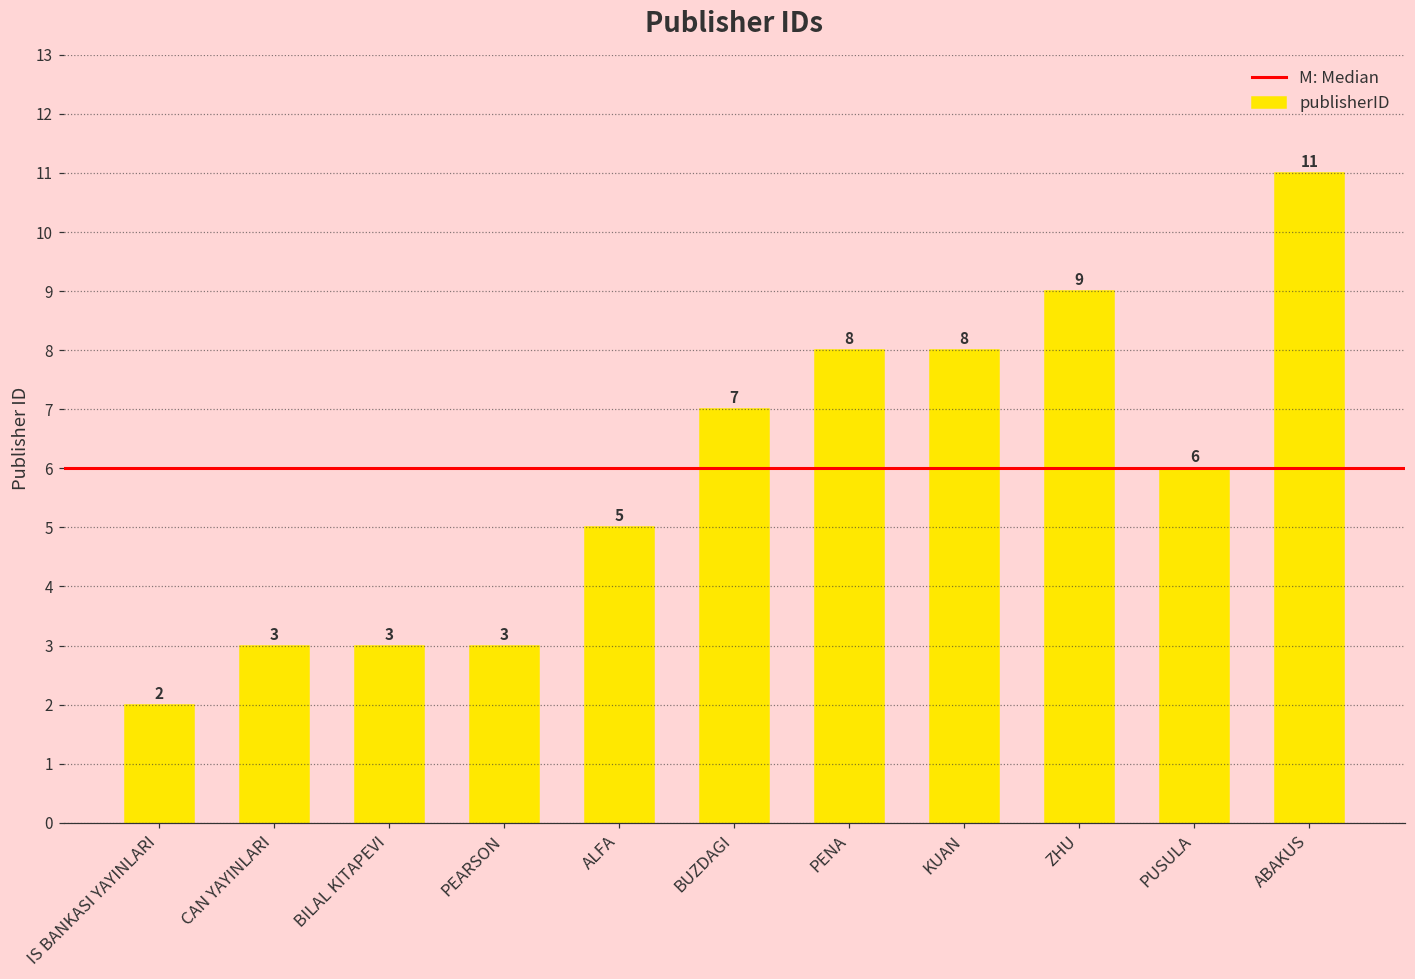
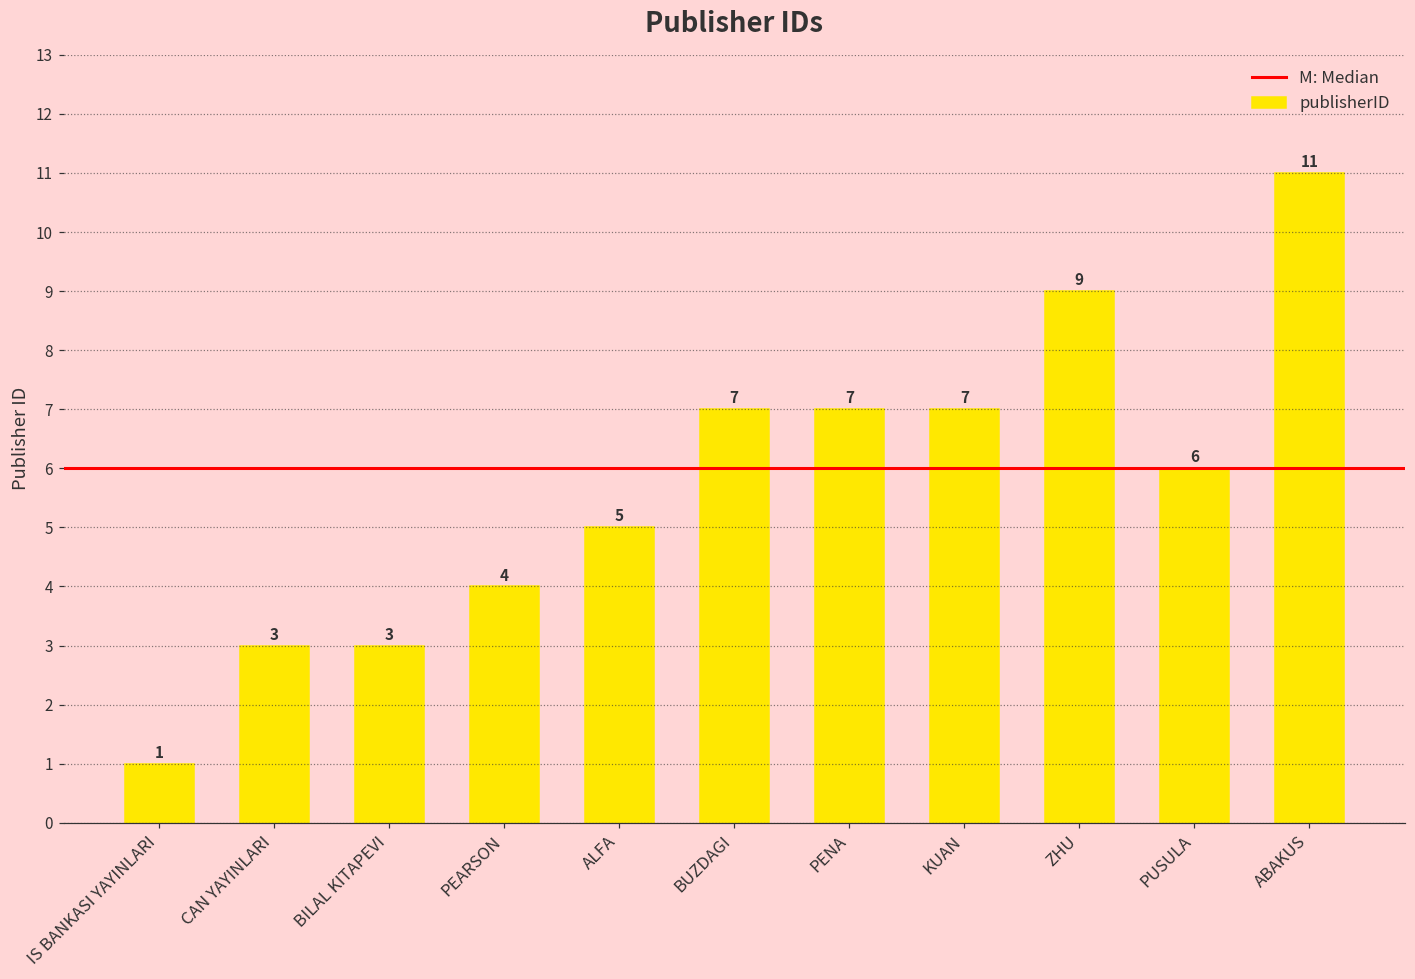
IS BANKASI YAYINLARI: 2 -> 1
PEARSON: 3 -> 4
PENA: 8 -> 7
KUAN: 8 -> 7
